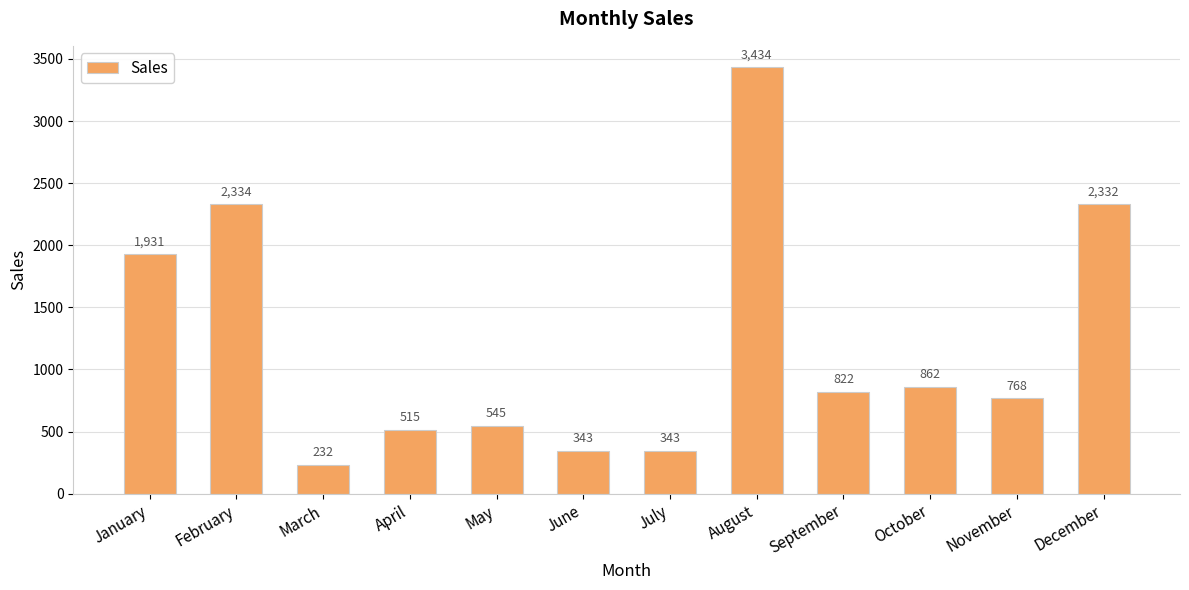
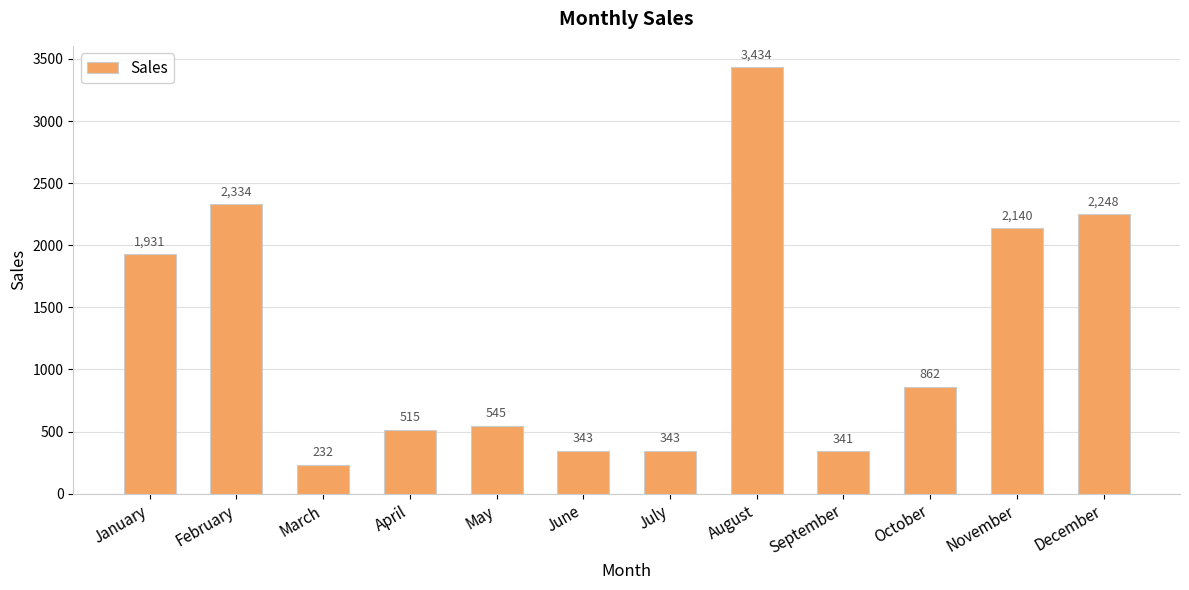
September: 822 -> 341
November: 768 -> 2,140
December: 2,332 -> 2,248
